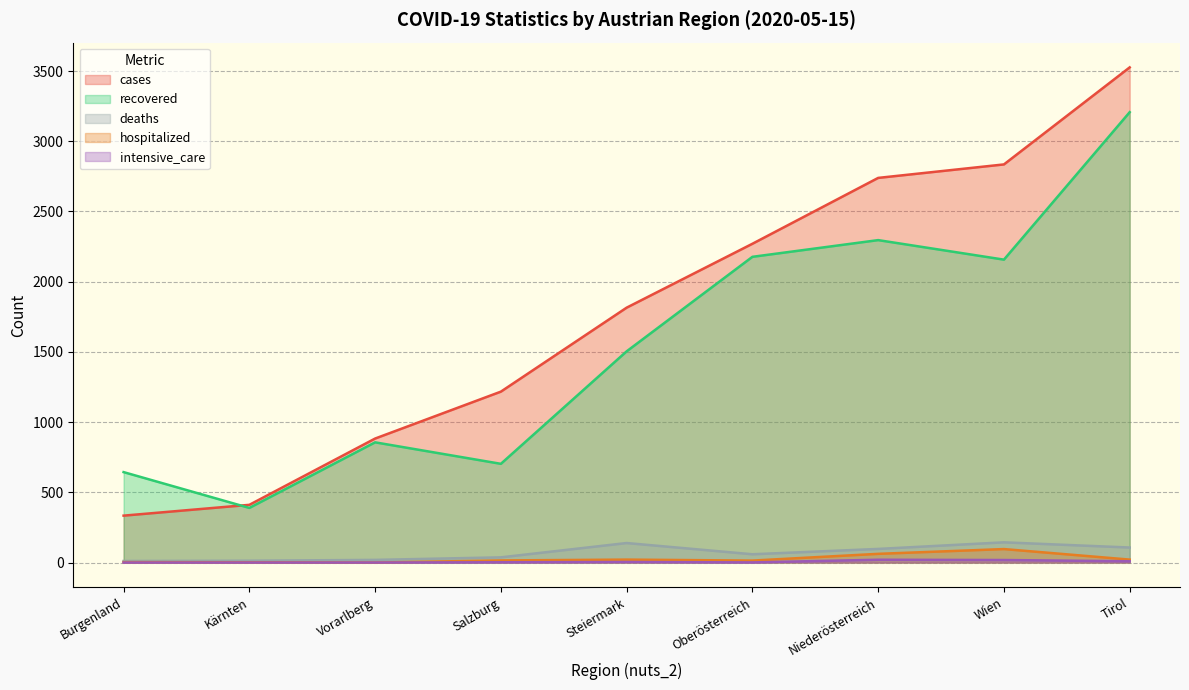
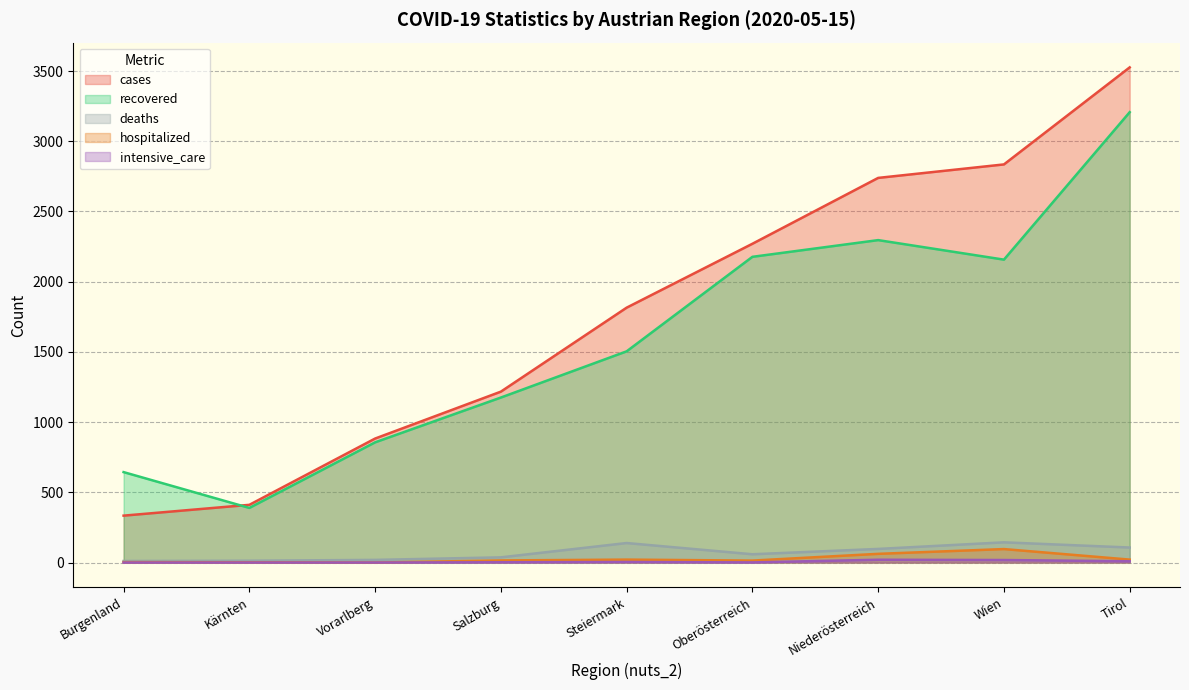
recovered, Salzburg: 700 -> 1180
